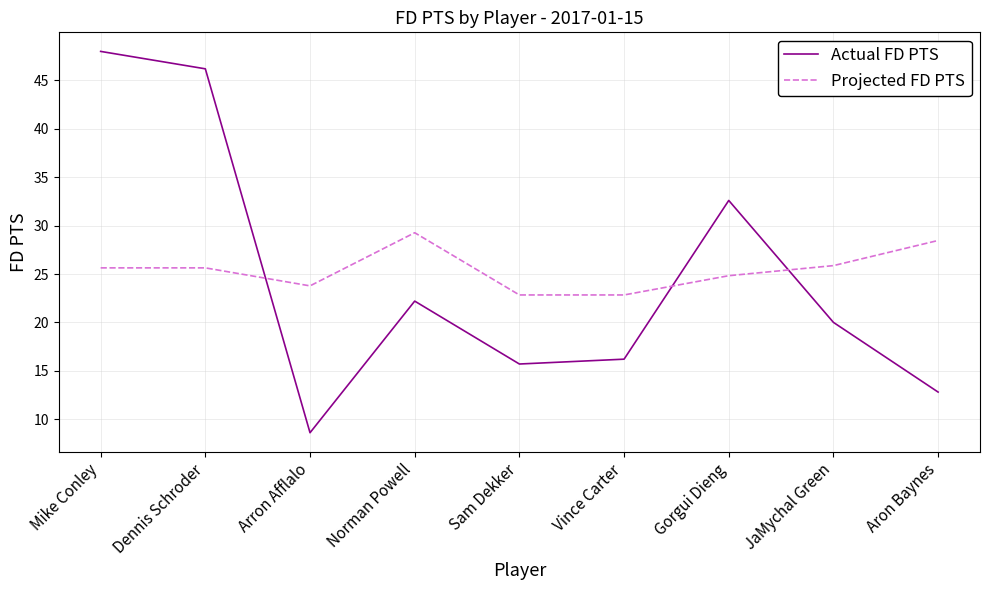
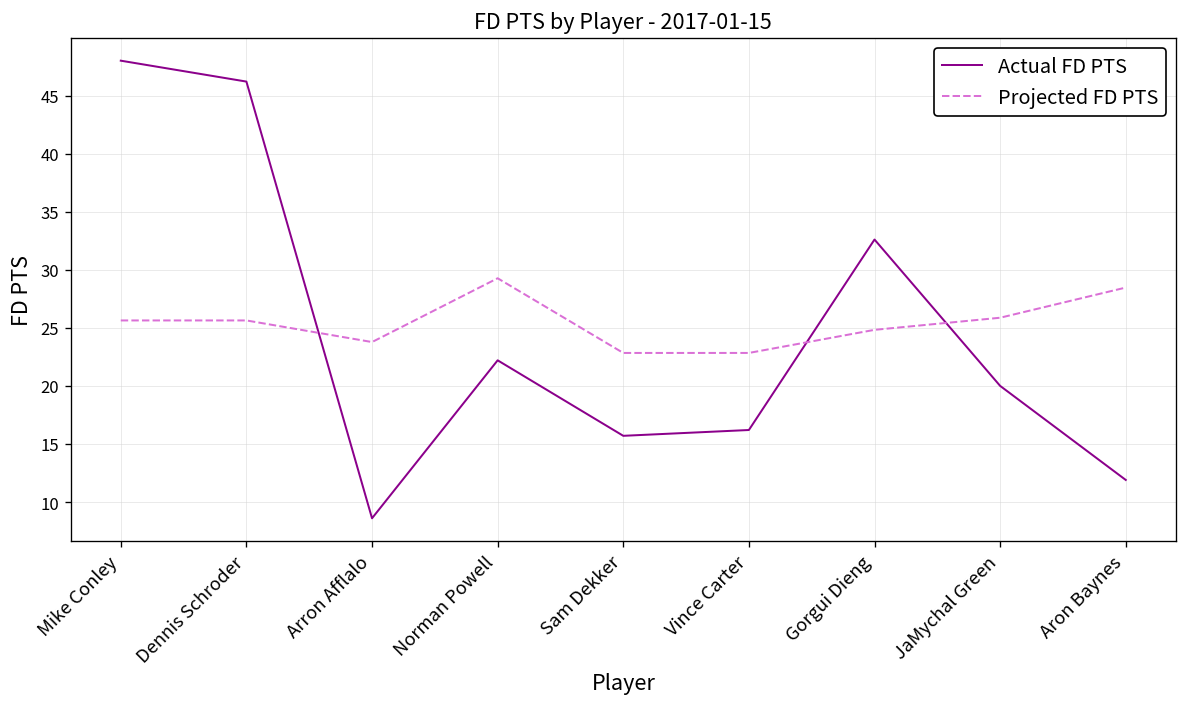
Actual FD PTS, Aron Baynes: 13 -> 12
